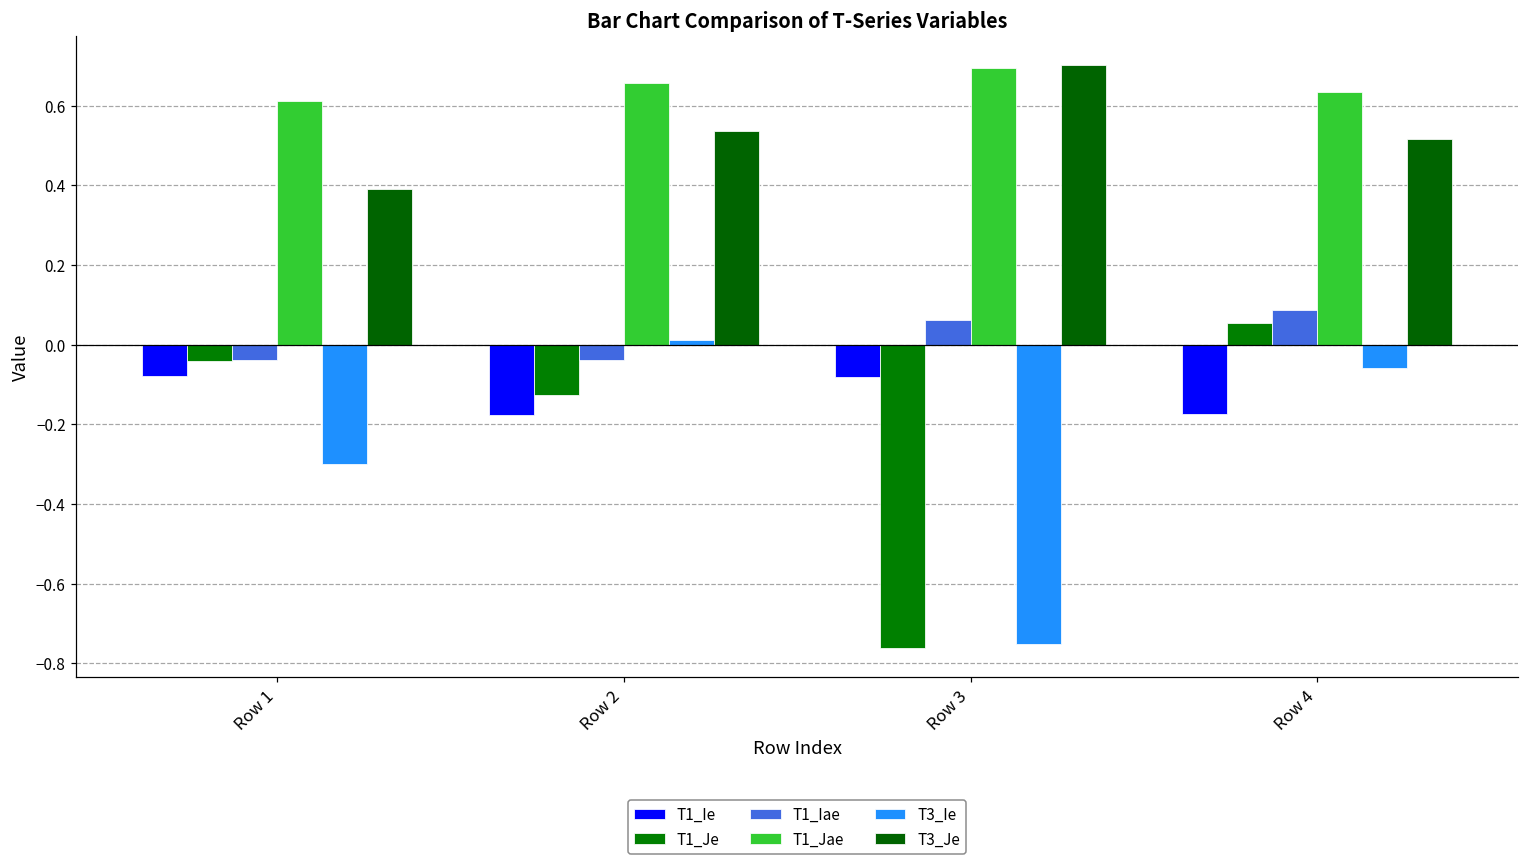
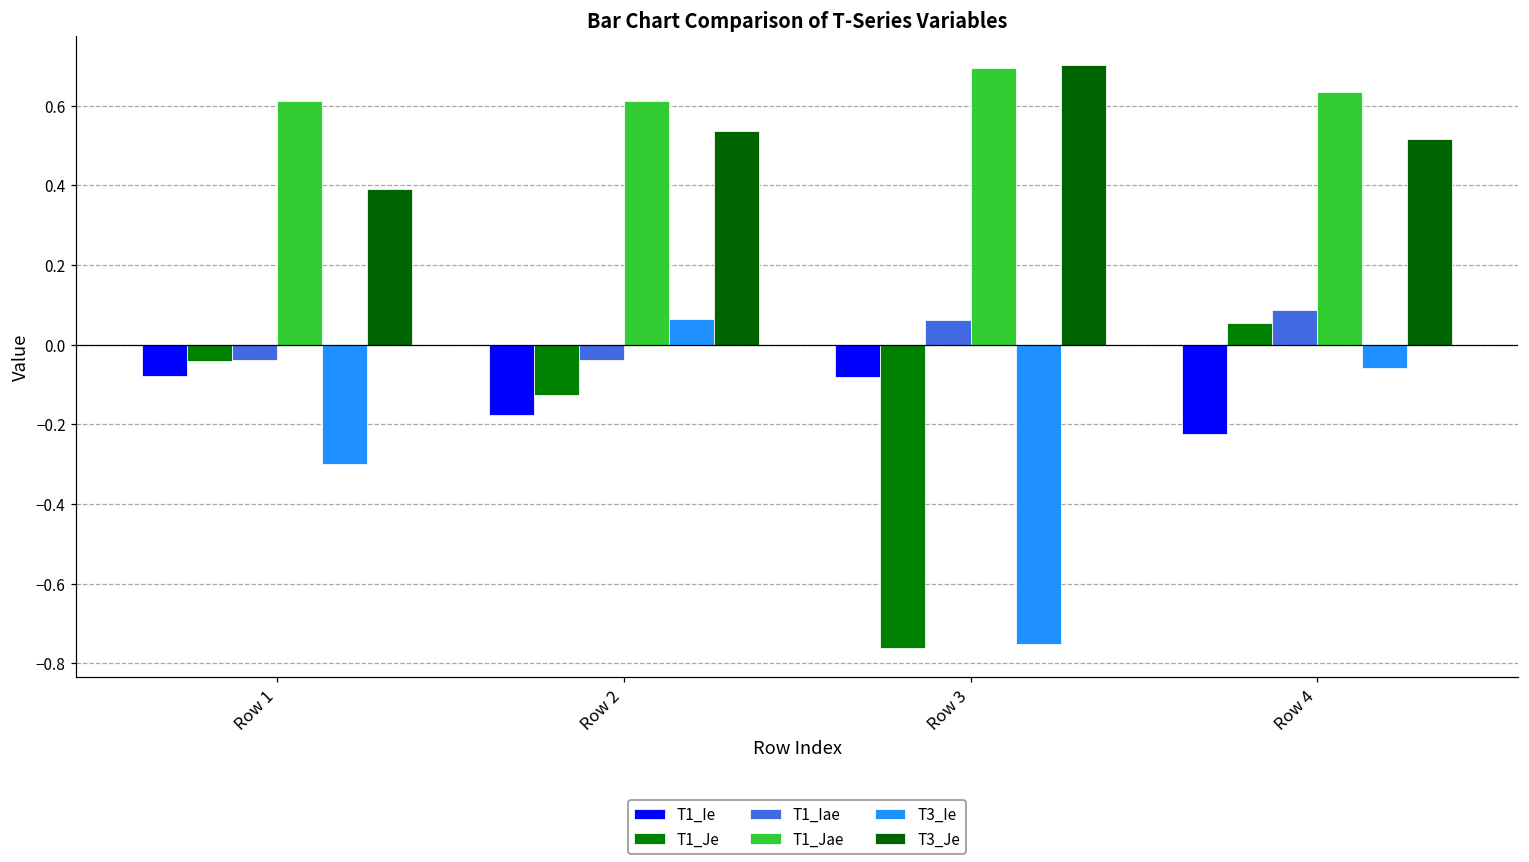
T1_Jae, Row 2: 0.66 -> 0.61
T3_Ie, Row 2: 0.01 -> 0.07
T1_Ie, Row 4: -0.17 -> -0.22
